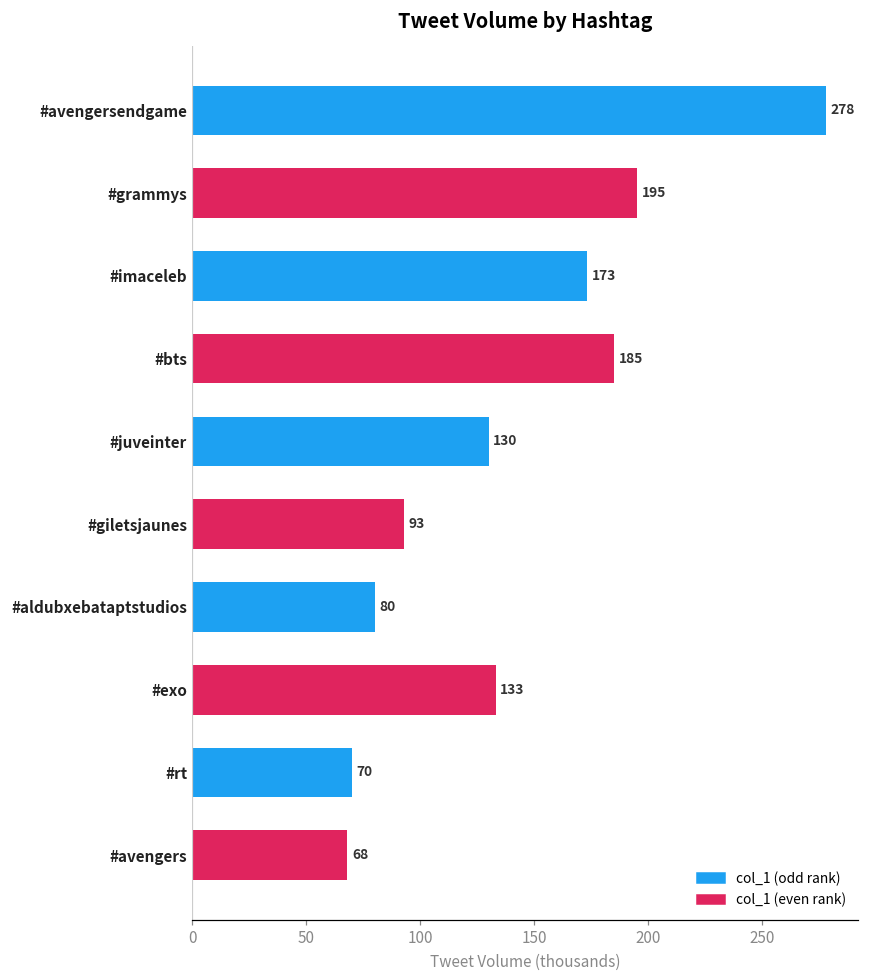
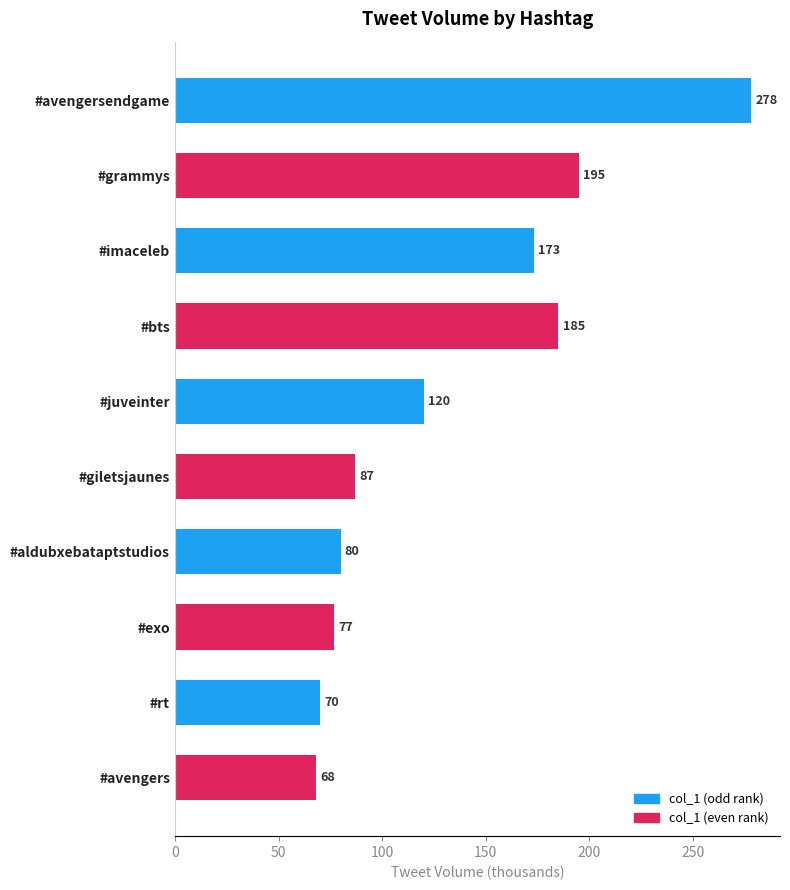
#juveinter: 130 -> 120
#giletsjaunes: 93 -> 87
#exo: 133 -> 77
